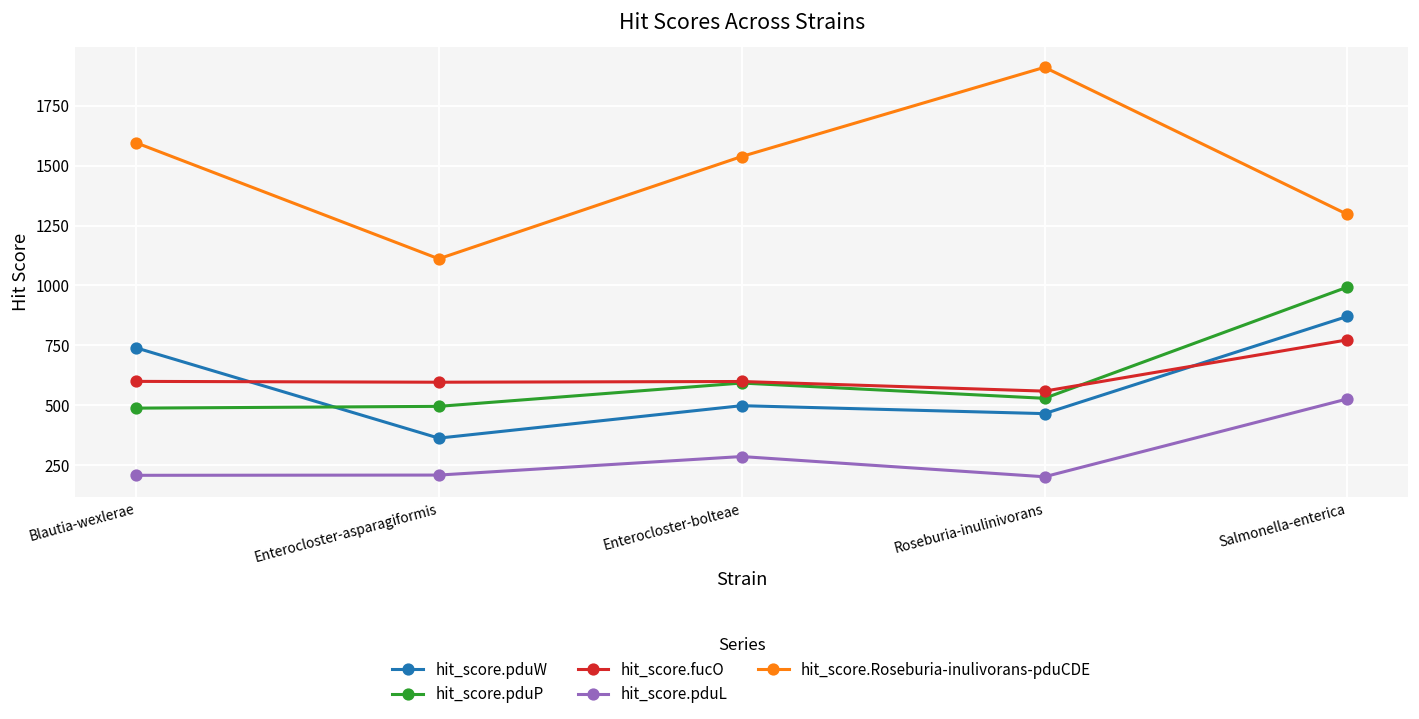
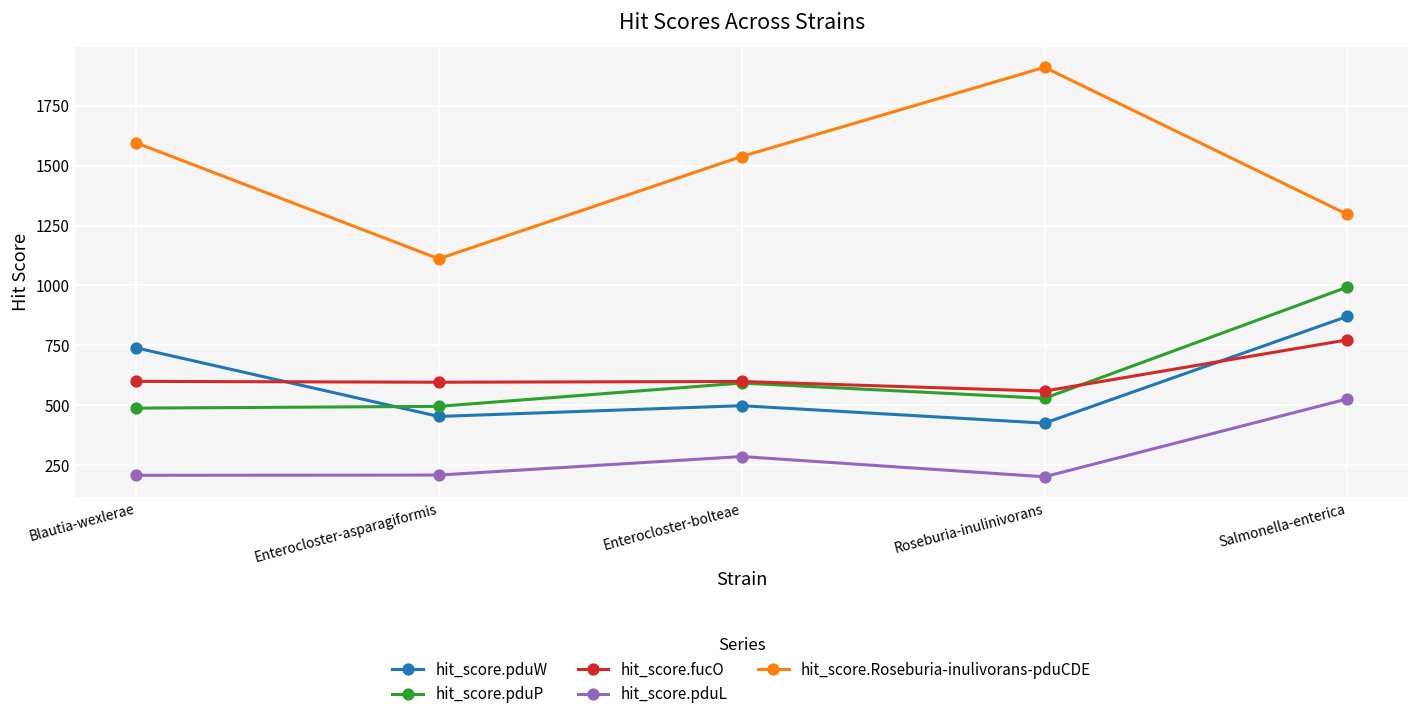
hit_score.pduW, Enterocloster-asparagiformis: 360 -> 450
hit_score.pduW, Roseburia-inulinivorans: 460 -> 420
